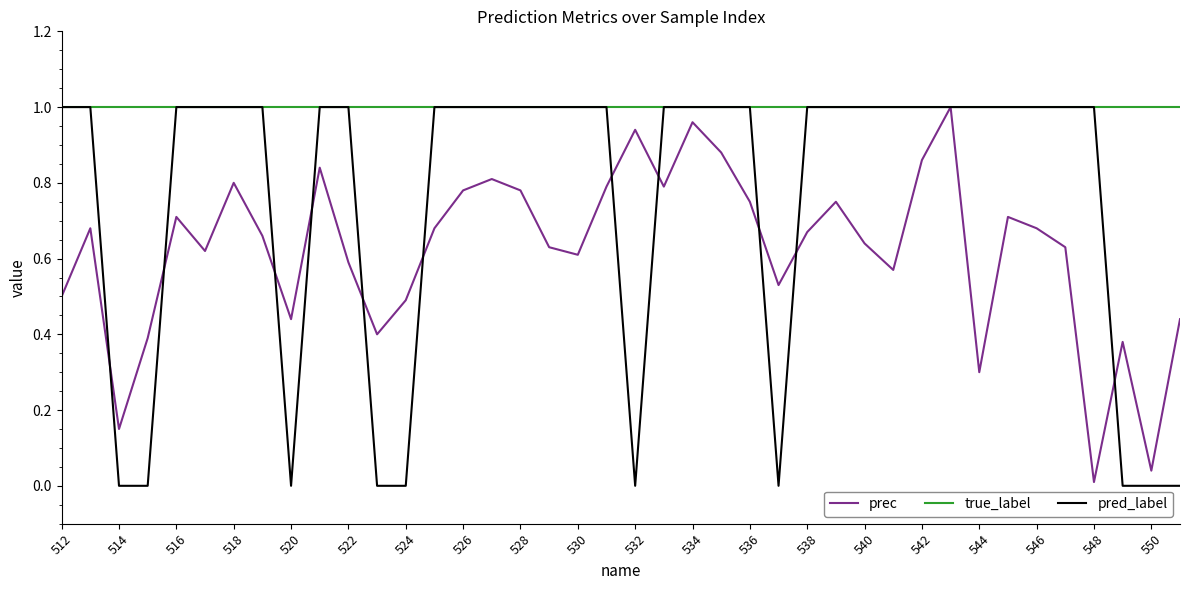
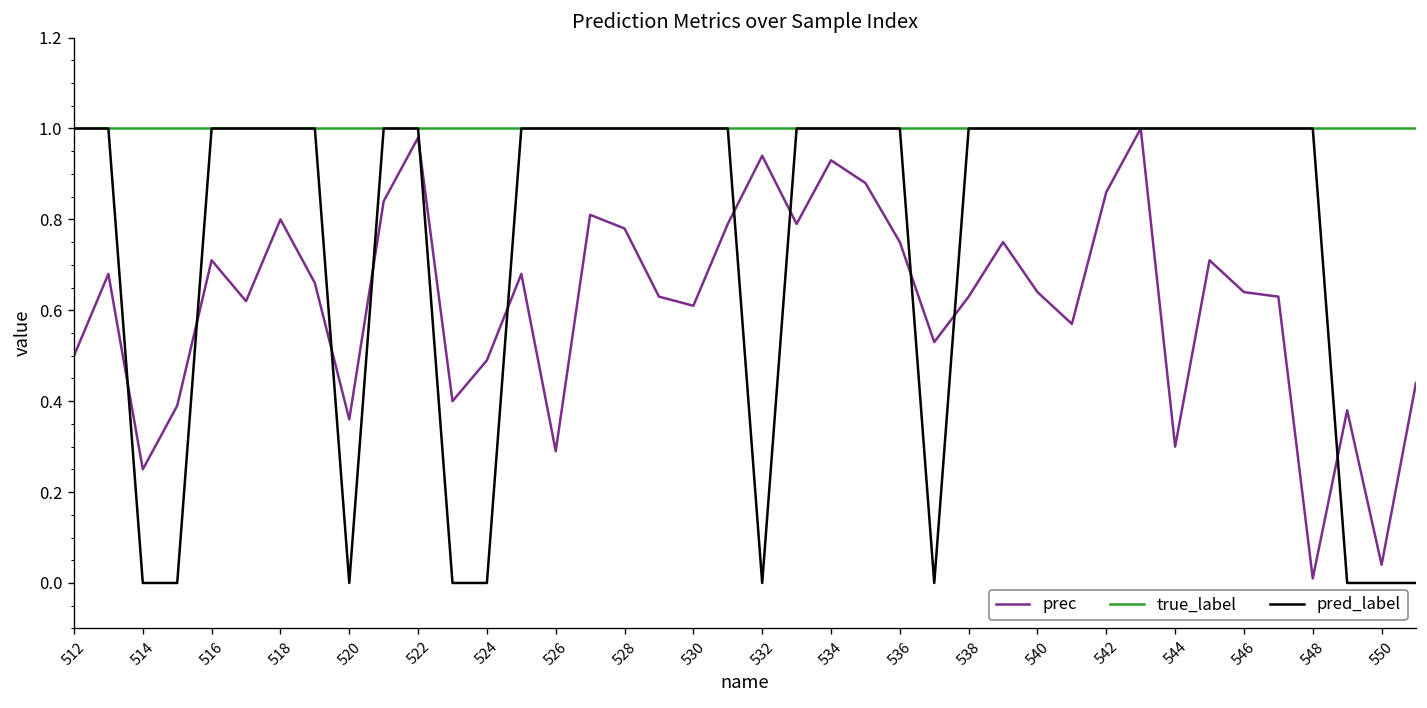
prec, 514: 0.15 -> 0.25
prec, 520: 0.44 -> 0.36
prec, 522: 0.59 -> 0.98
prec, 526: 0.78 -> 0.29
prec, 534: 0.96 -> 0.93
prec, 538: 0.67 -> 0.63
prec, 546: 0.68 -> 0.64
